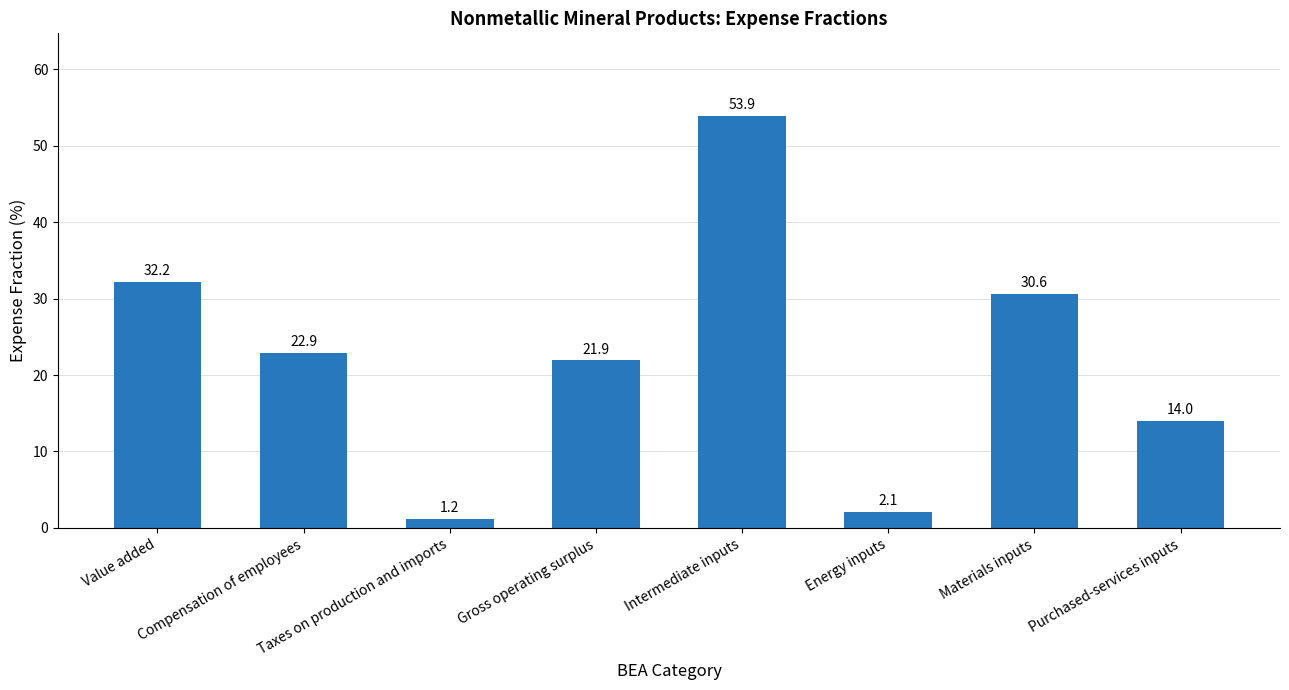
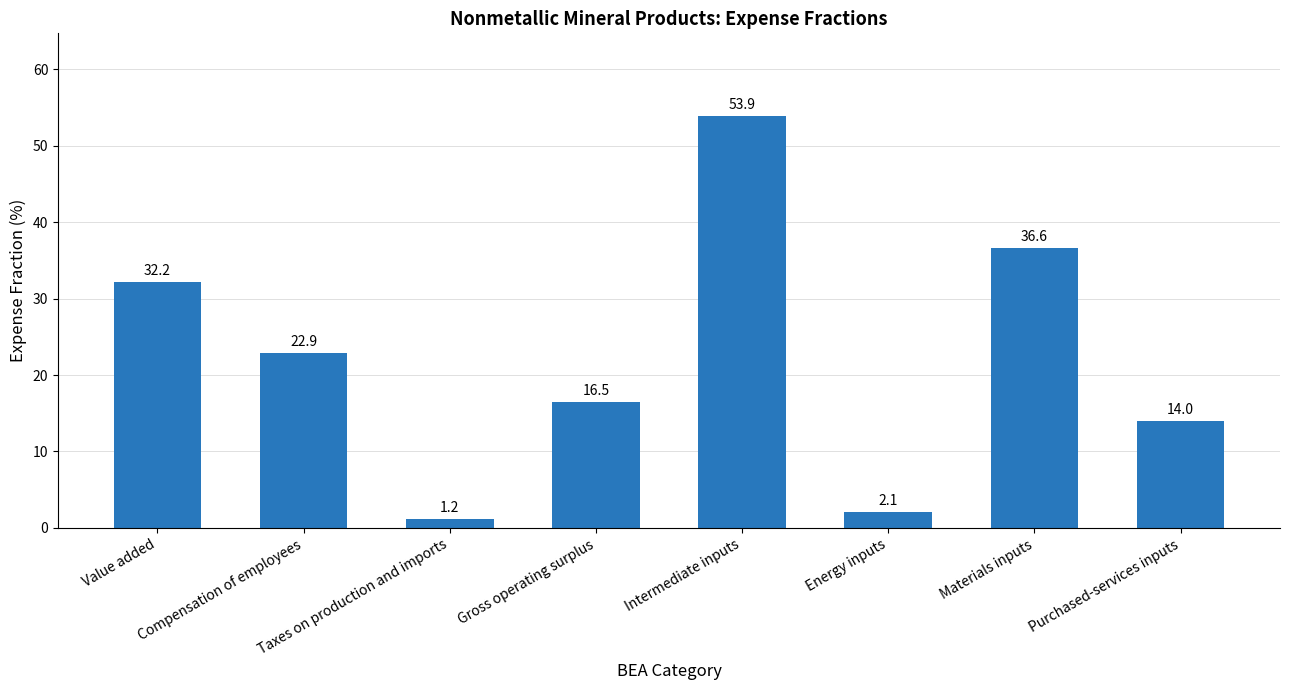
Gross operating surplus: 21.9 -> 16.5
Materials inputs: 30.6 -> 36.6
